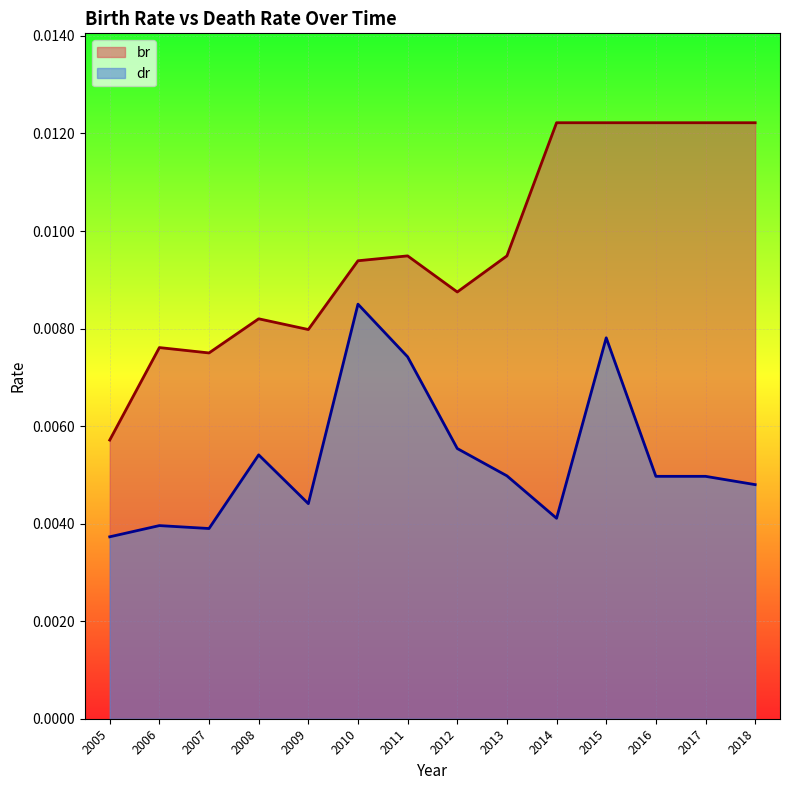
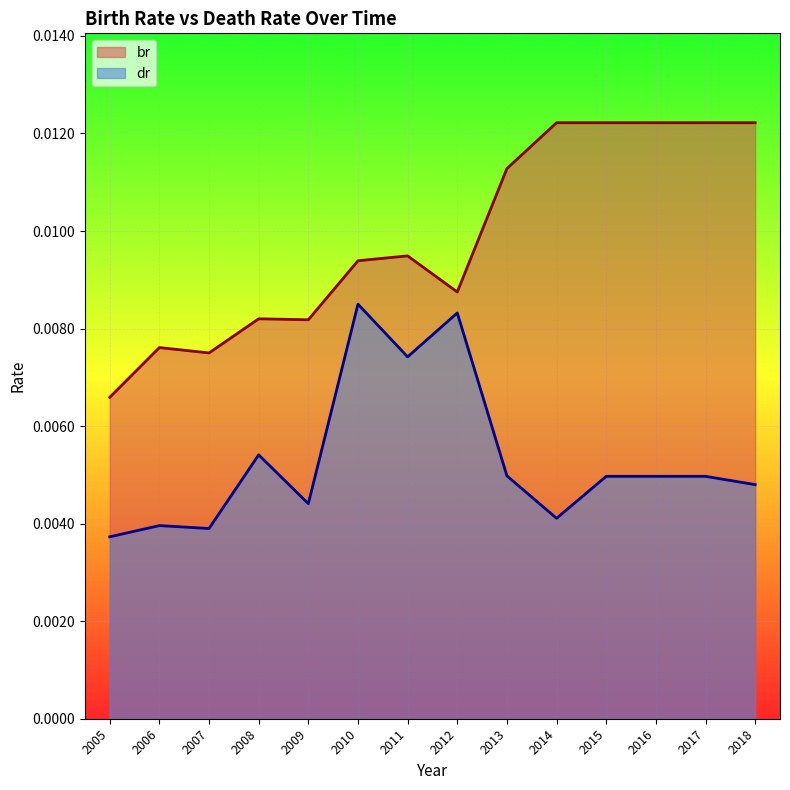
br, 2005: 0.0057 -> 0.0066
br, 2009: 0.0080 -> 0.0082
dr, 2012: 0.0055 -> 0.0083
br, 2013: 0.0095 -> 0.0113
dr, 2015: 0.0078 -> 0.0050
